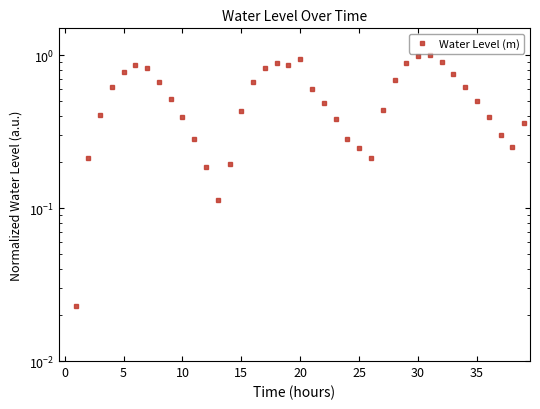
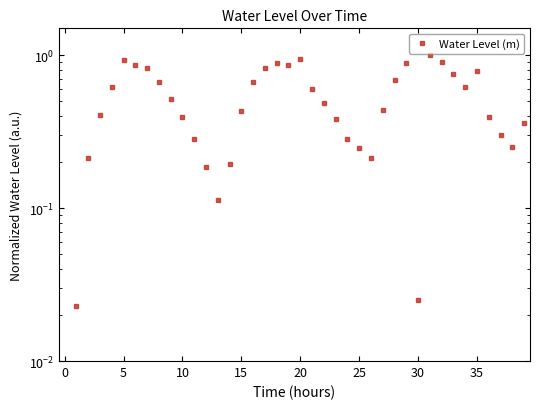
5: 0.8 -> 0.9
30: 1.0 -> 0.025
35: 0.50 -> 0.8
